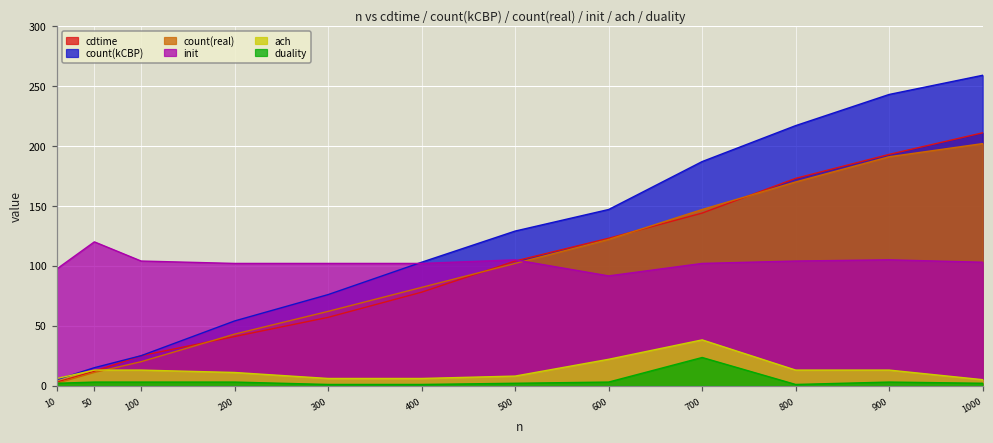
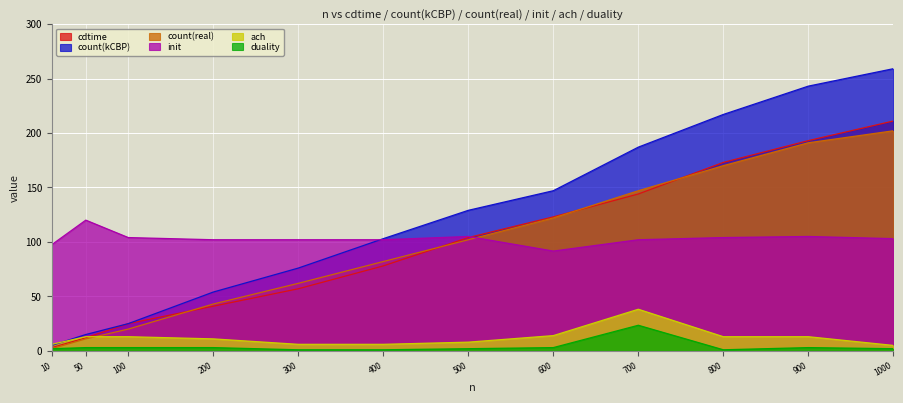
ach, 600: 22 -> 14
